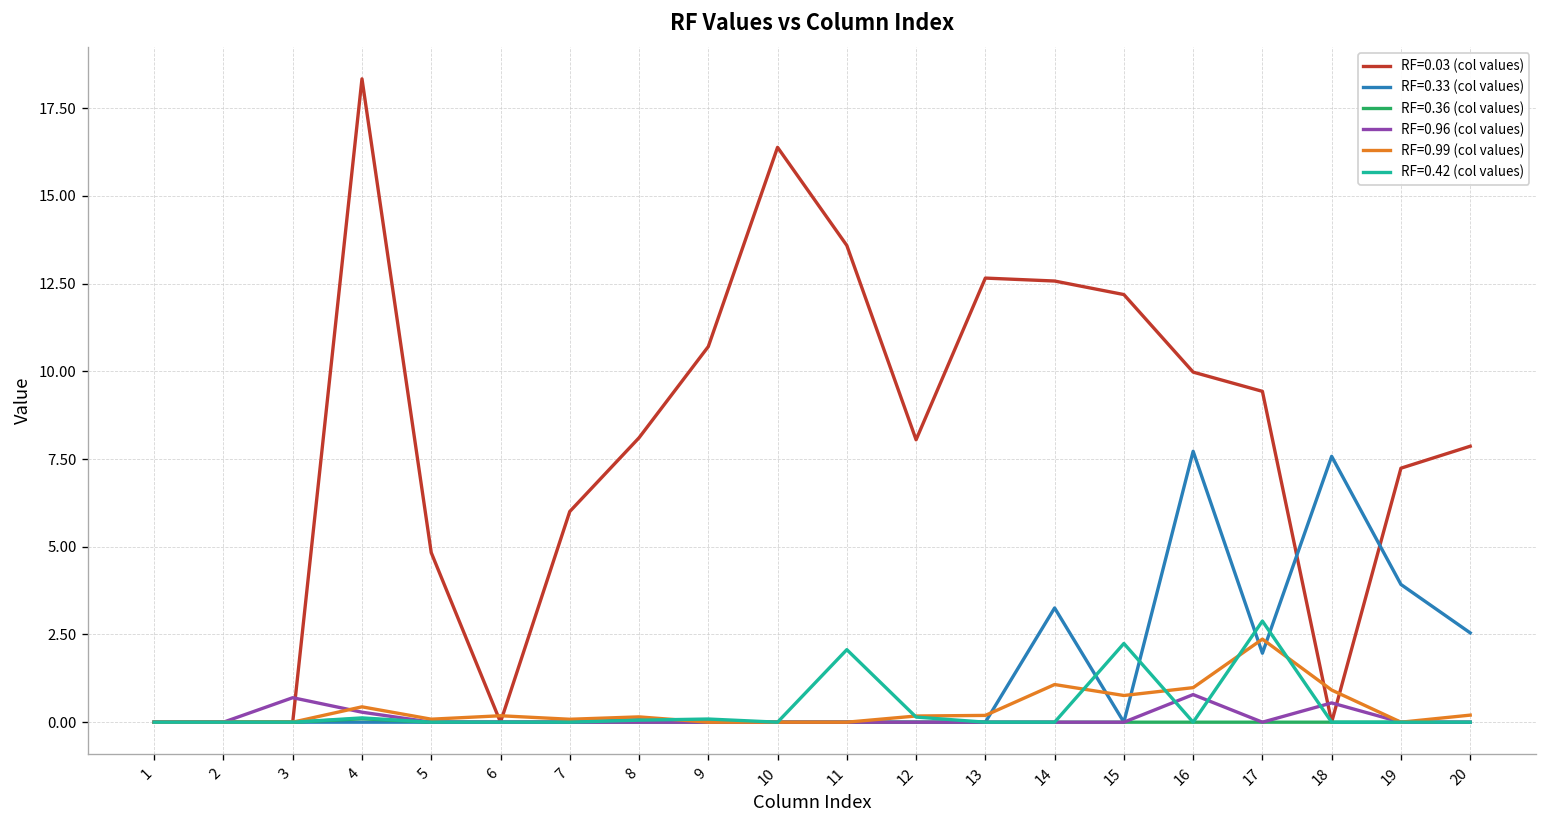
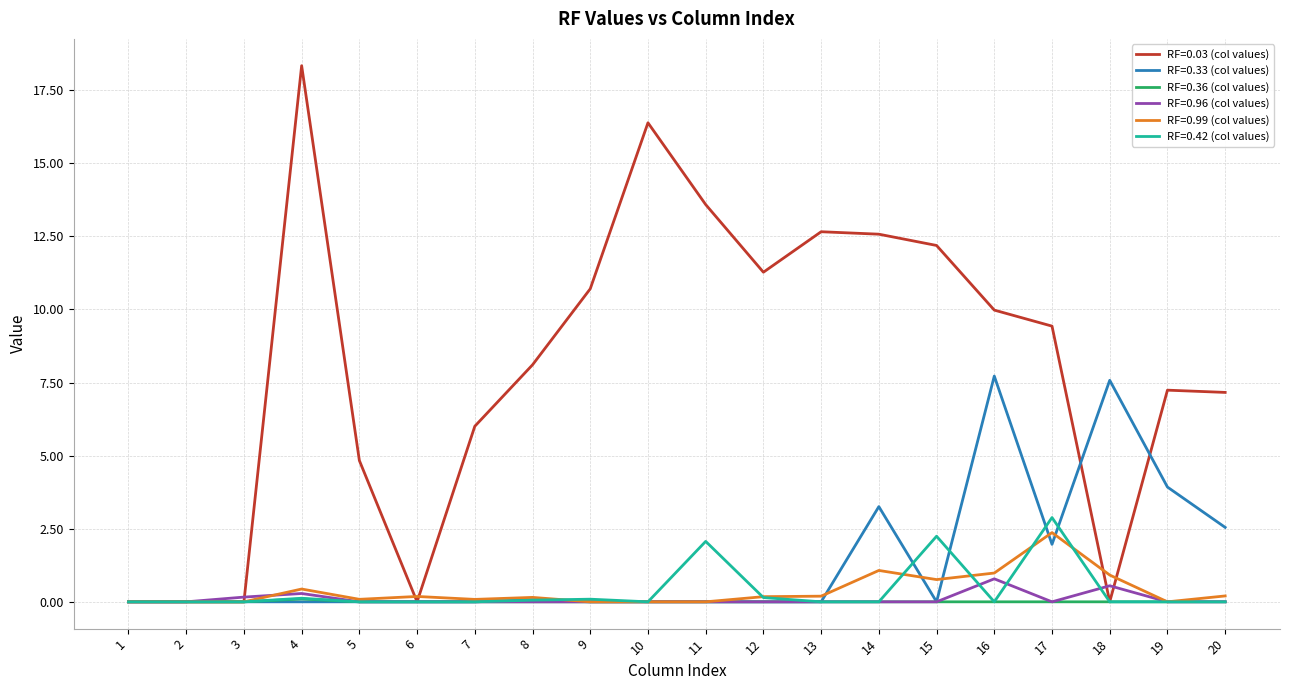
RF=0.96 (col values), 3: 0.7 -> 0.2
RF=0.03 (col values), 12: 8.0 -> 11.3
RF=0.03 (col values), 20: 7.9 -> 7.2
